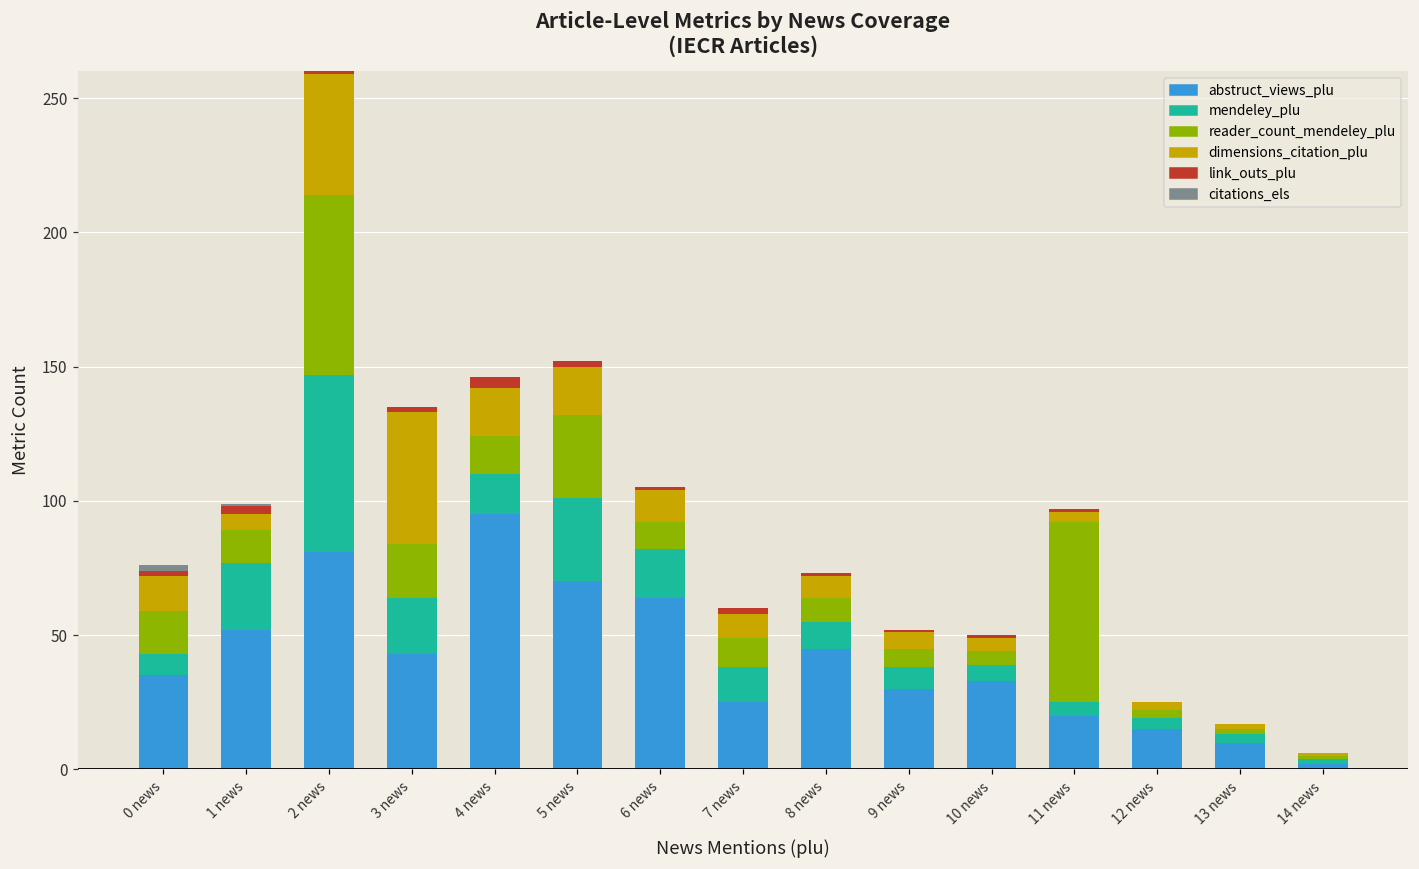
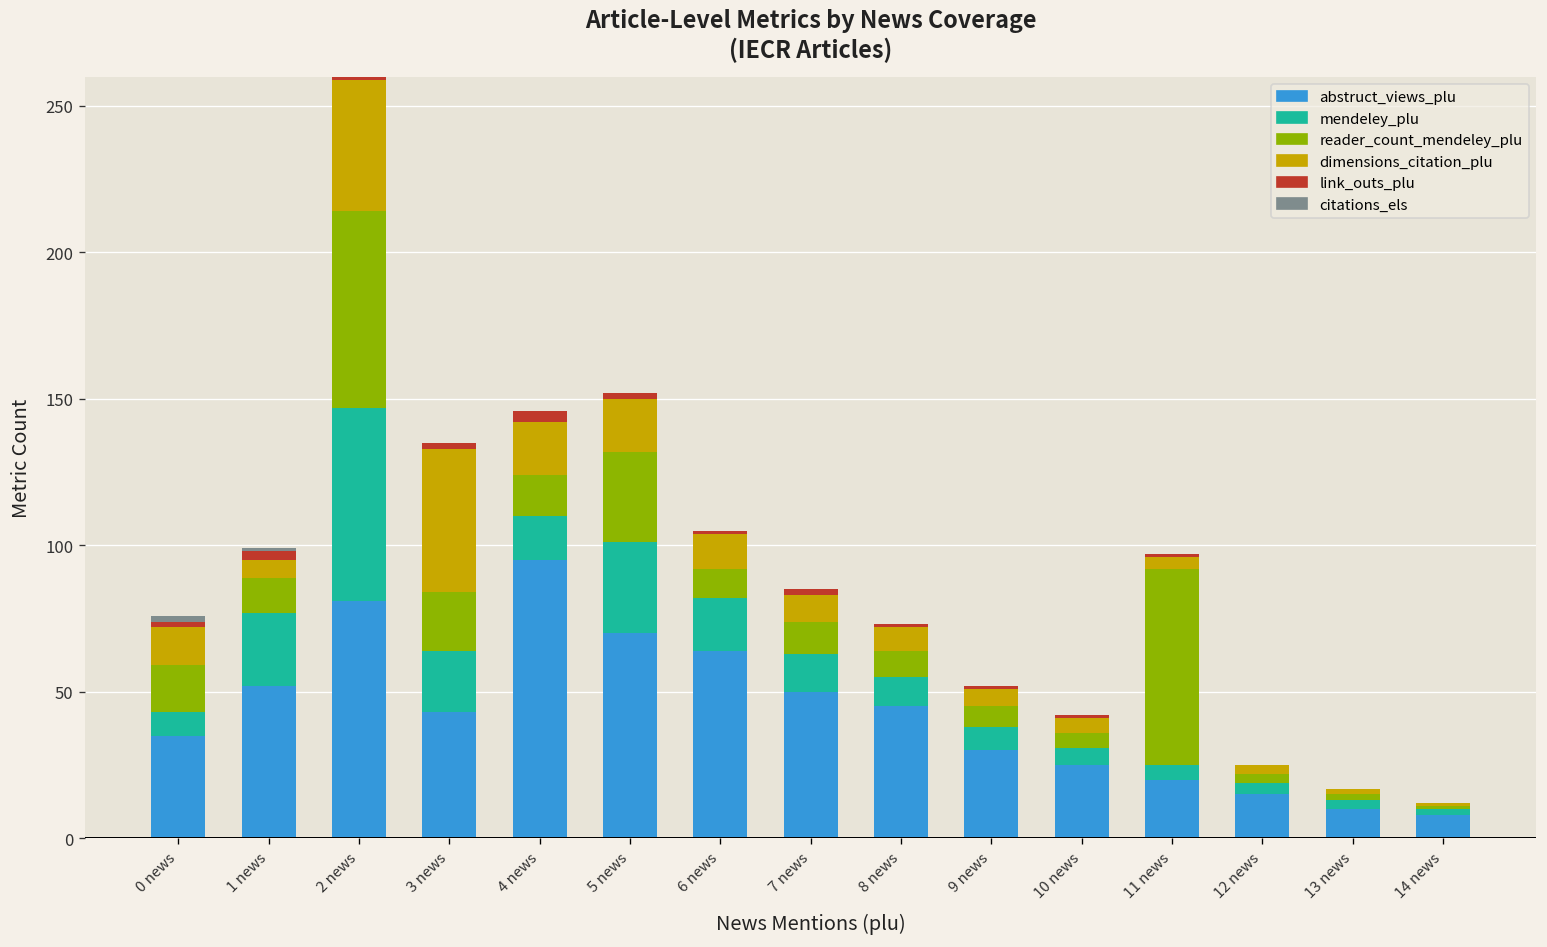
abstruct_views_plu, 7 news: 25 -> 50
abstruct_views_plu, 10 news: 33 -> 25
abstruct_views_plu, 14 news: 2 -> 8
